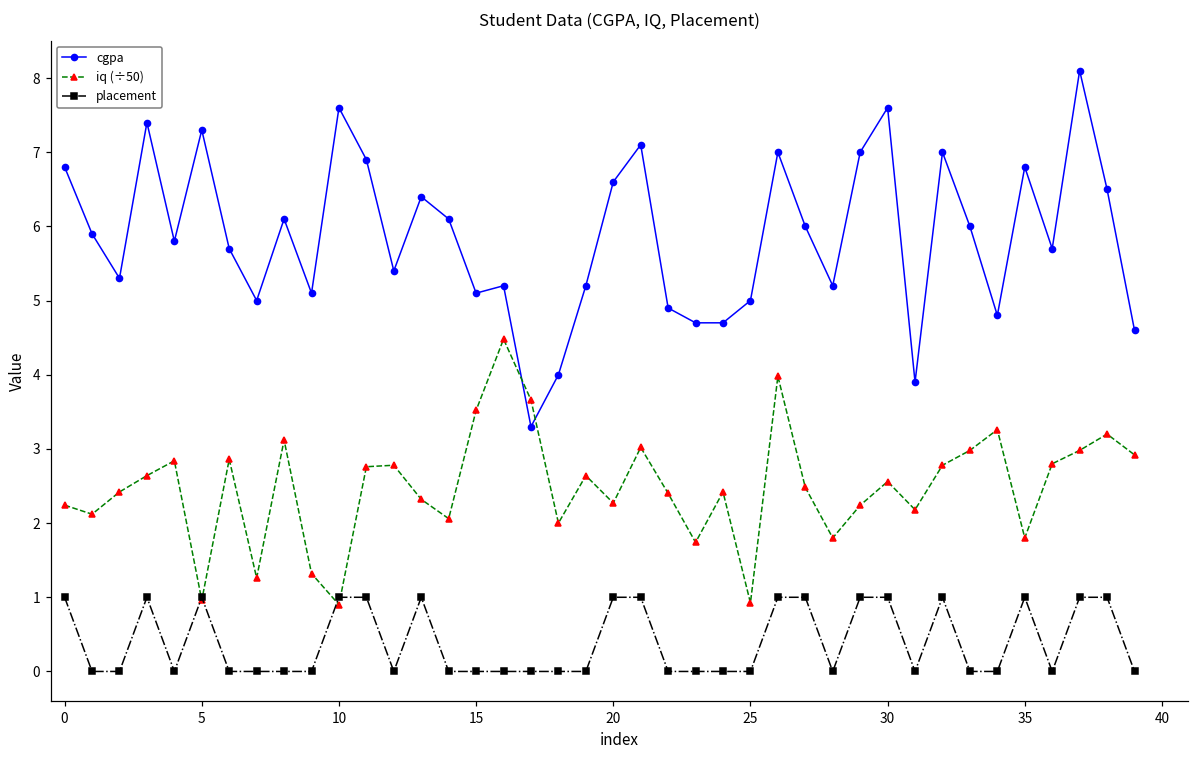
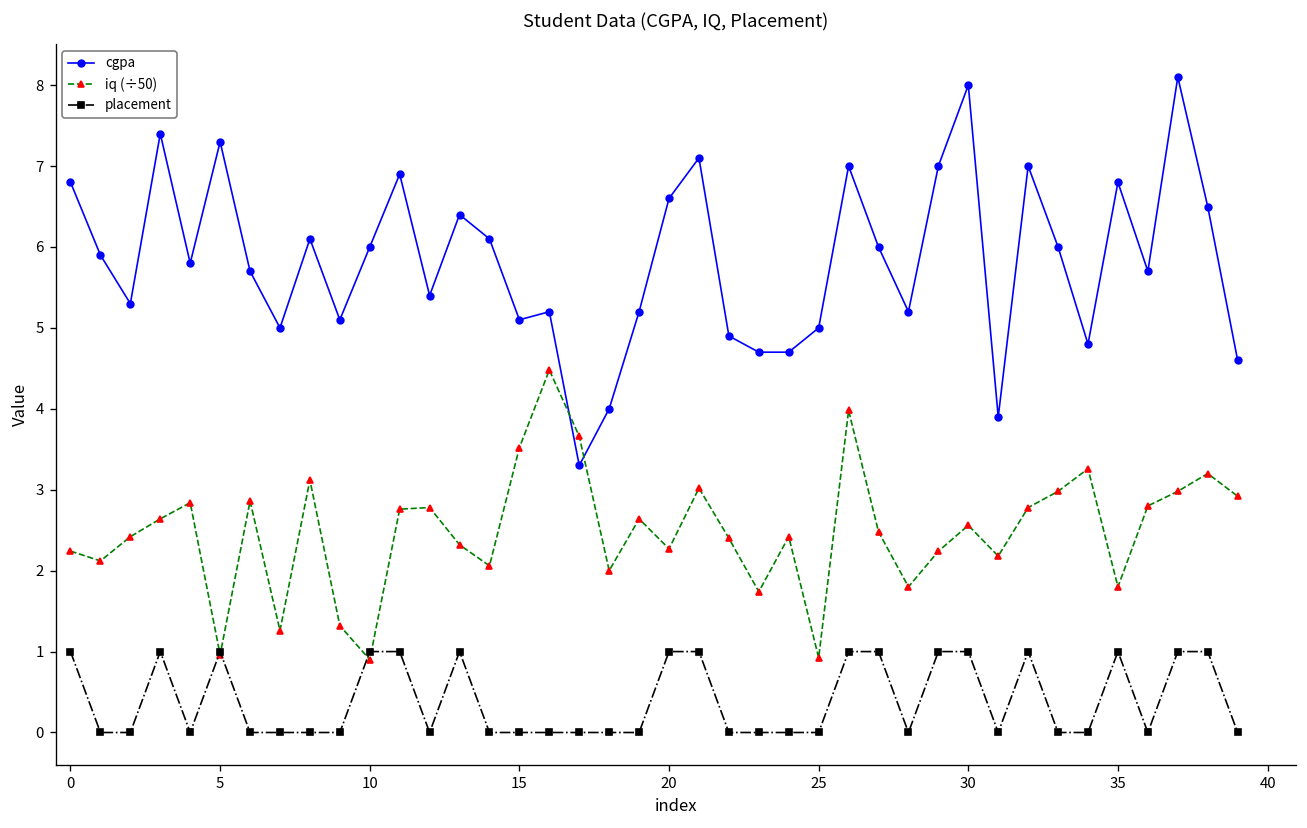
cgpa, 10: 7.6 -> 6.0
cgpa, 30: 7.6 -> 8.0
